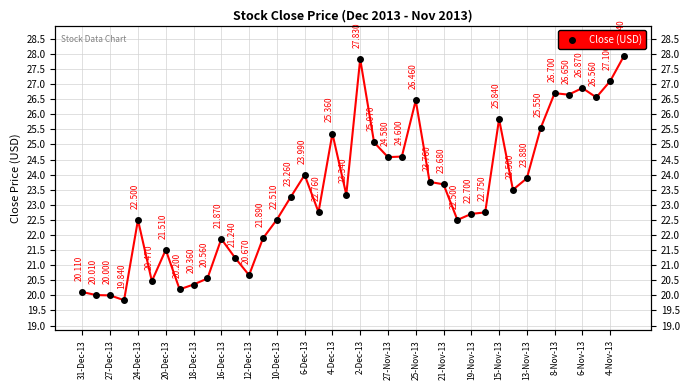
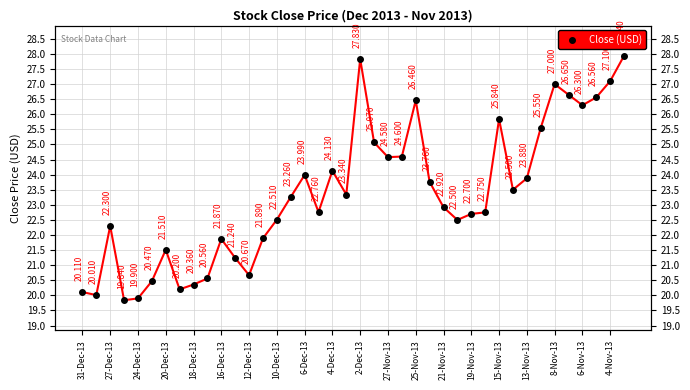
27-Dec-13: 20.000 -> 22.300
24-Dec-13: 22.500 -> 19.900
4-Dec-13: 25.360 -> 24.130
21-Nov-13: 23.680 -> 22.920
8-Nov-13: 26.700 -> 27.000
6-Nov-13: 26.870 -> 26.300
